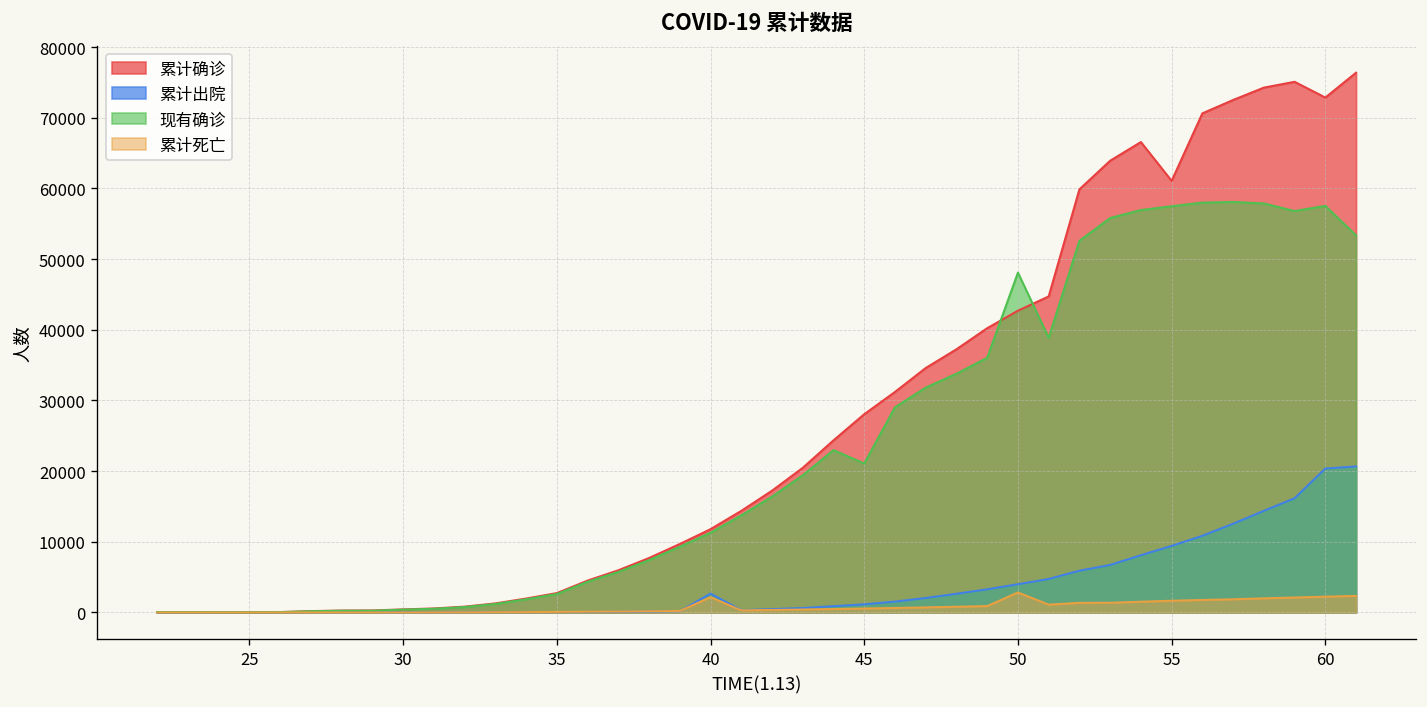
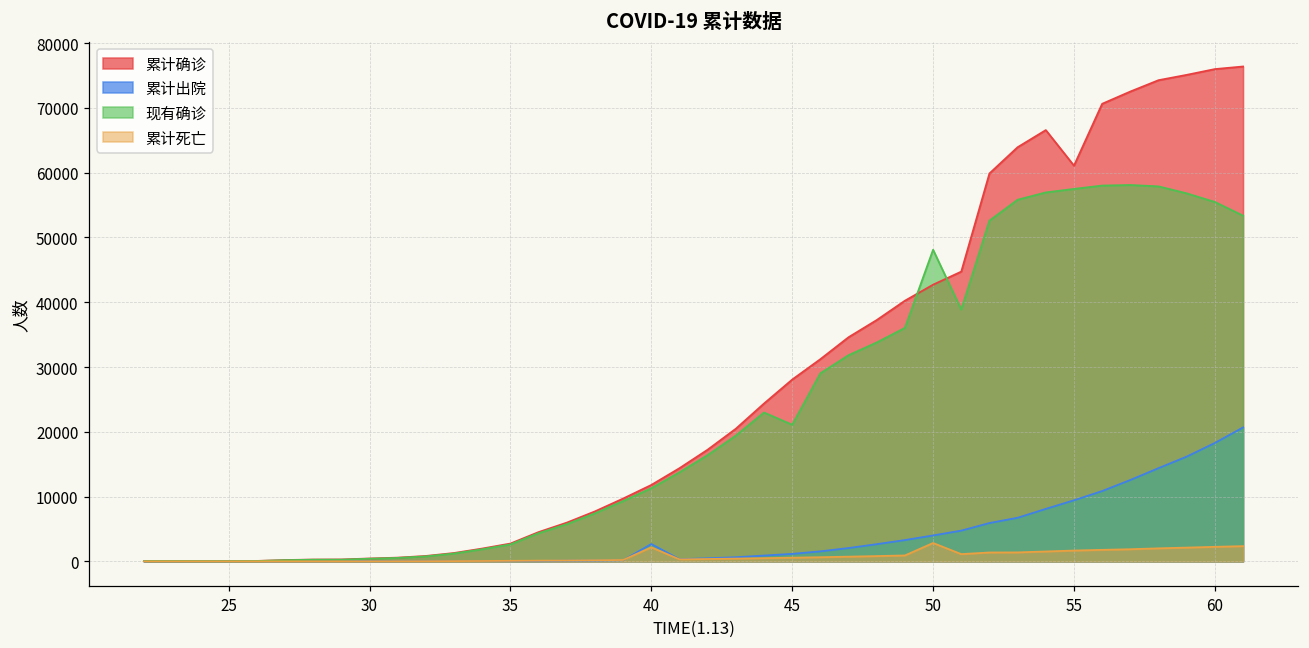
累计确诊, 60: 73000 -> 76000
累计出院, 60: 20000 -> 18000
现有确诊, 60: 58000 -> 55000
